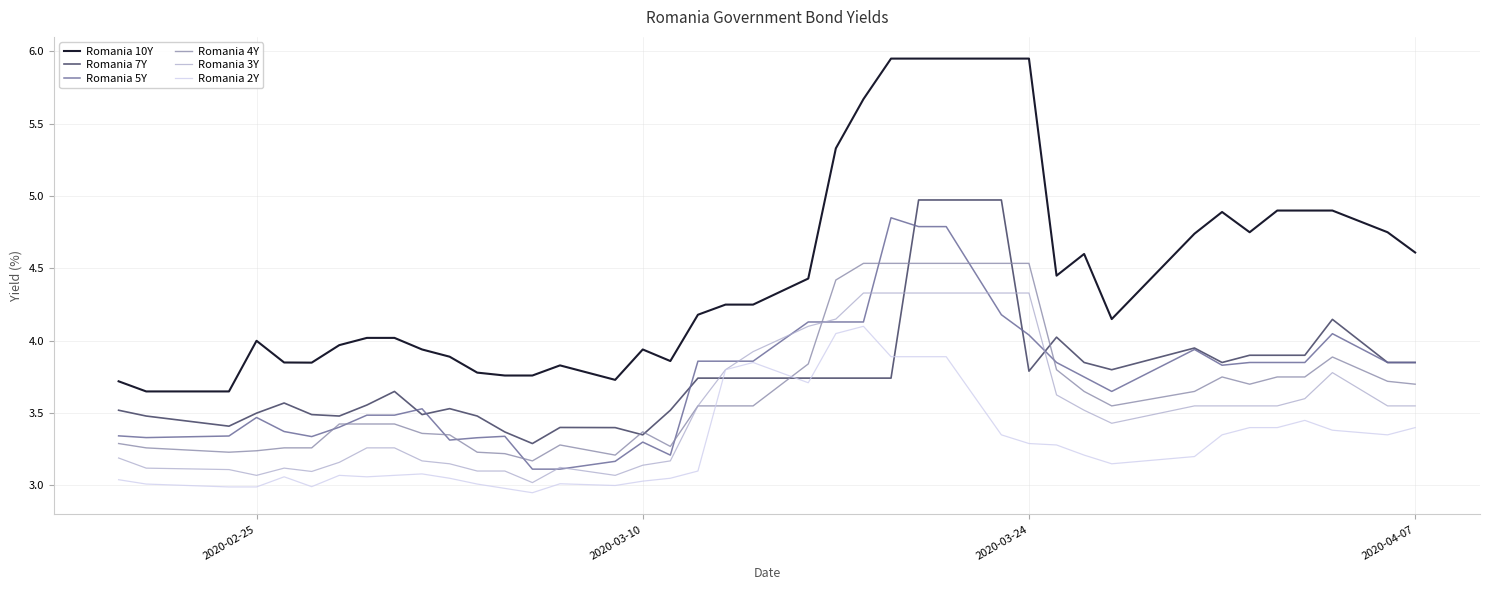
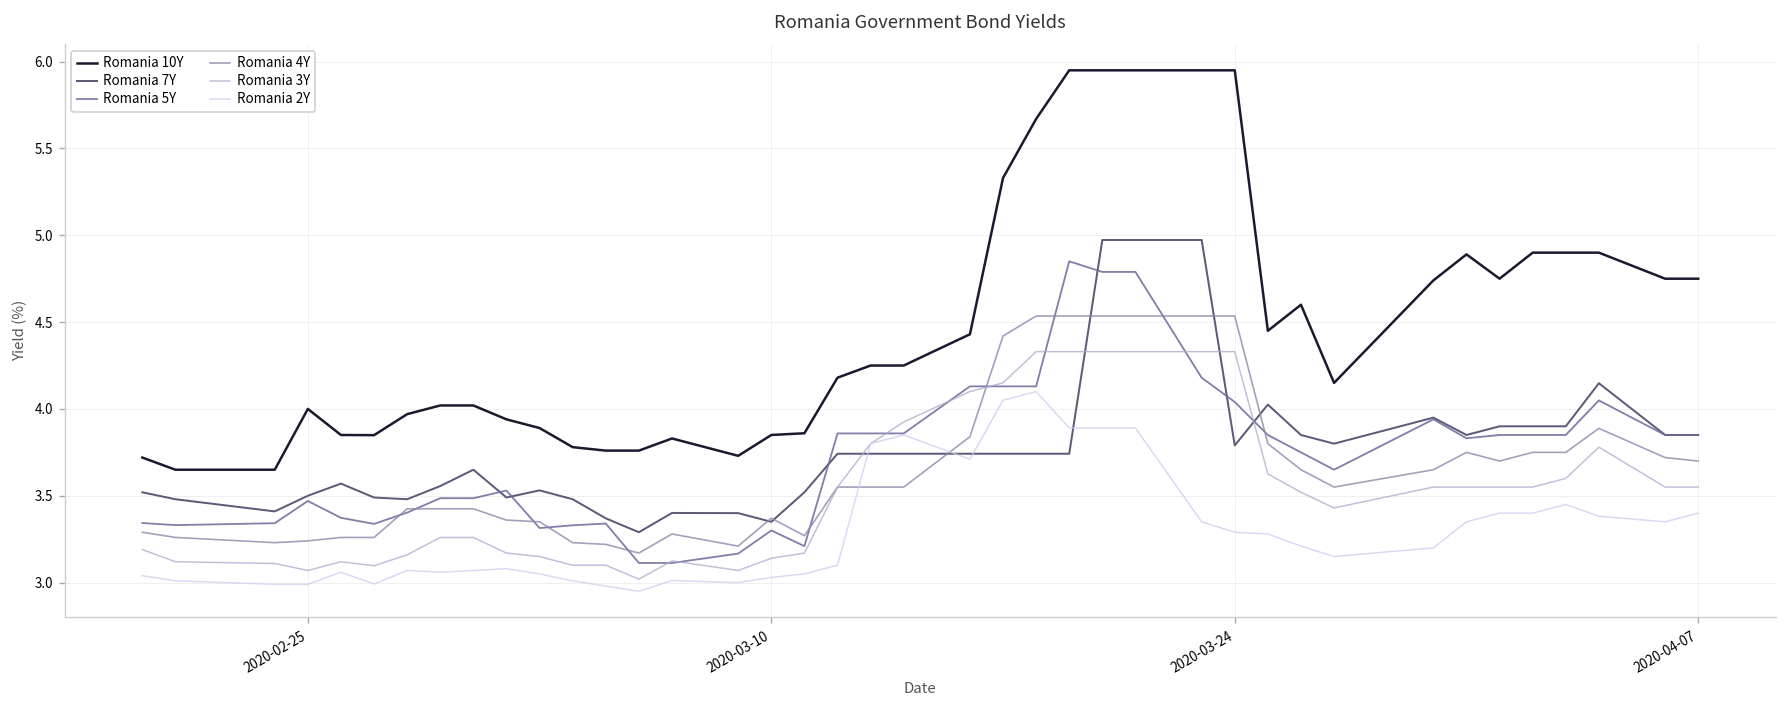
Romania 10Y, 2020-03-10: 3.94 -> 3.85
Romania 10Y, 2020-04-07: 4.61 -> 4.75
